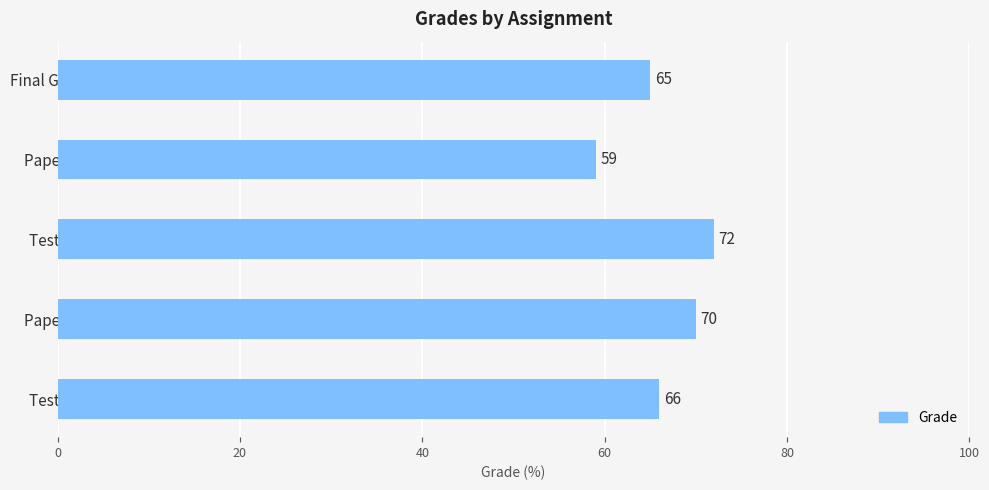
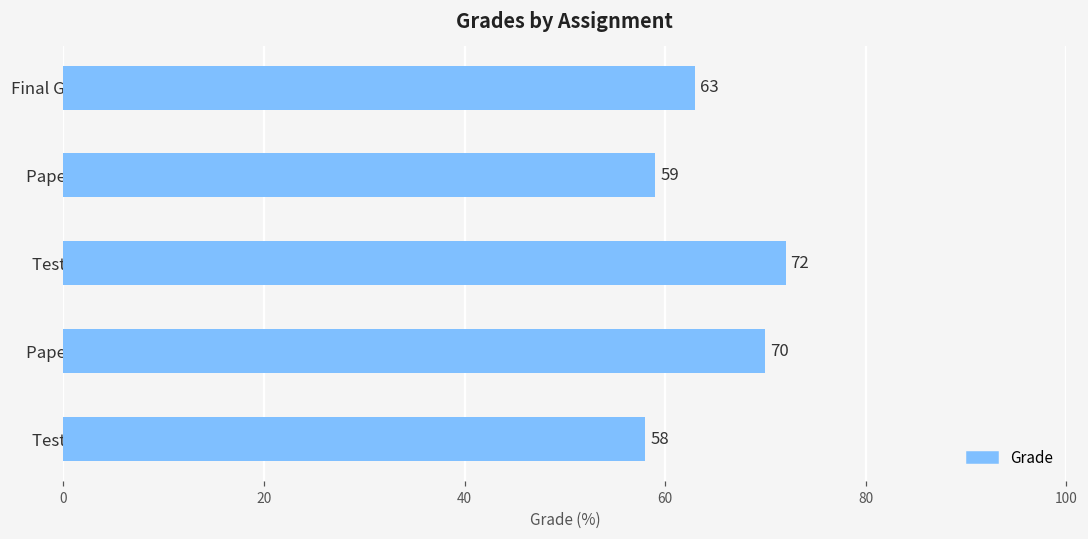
Final Grade: 65 -> 63
Test 1: 66 -> 58
